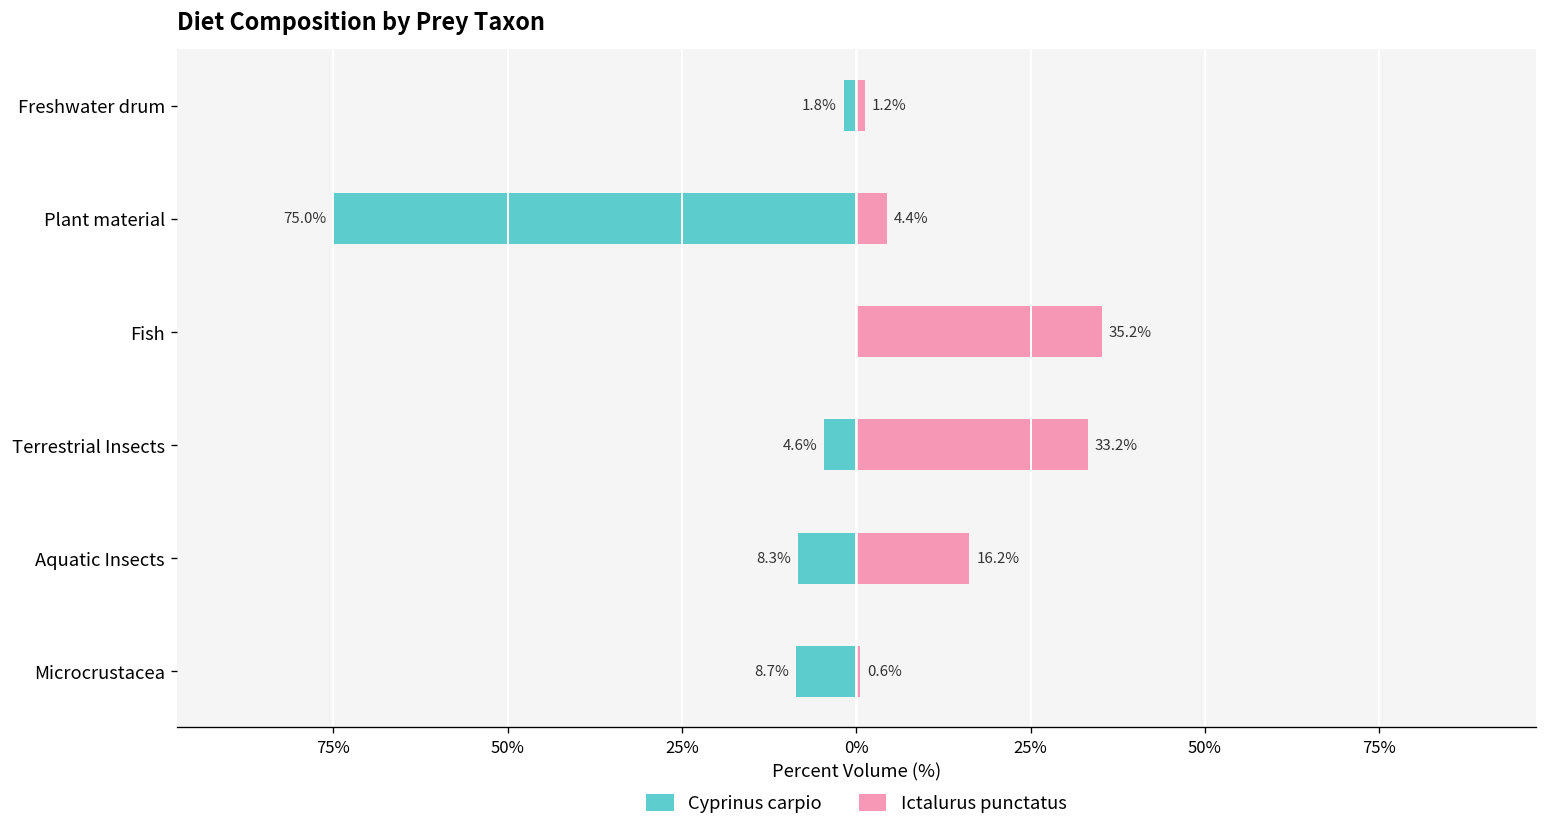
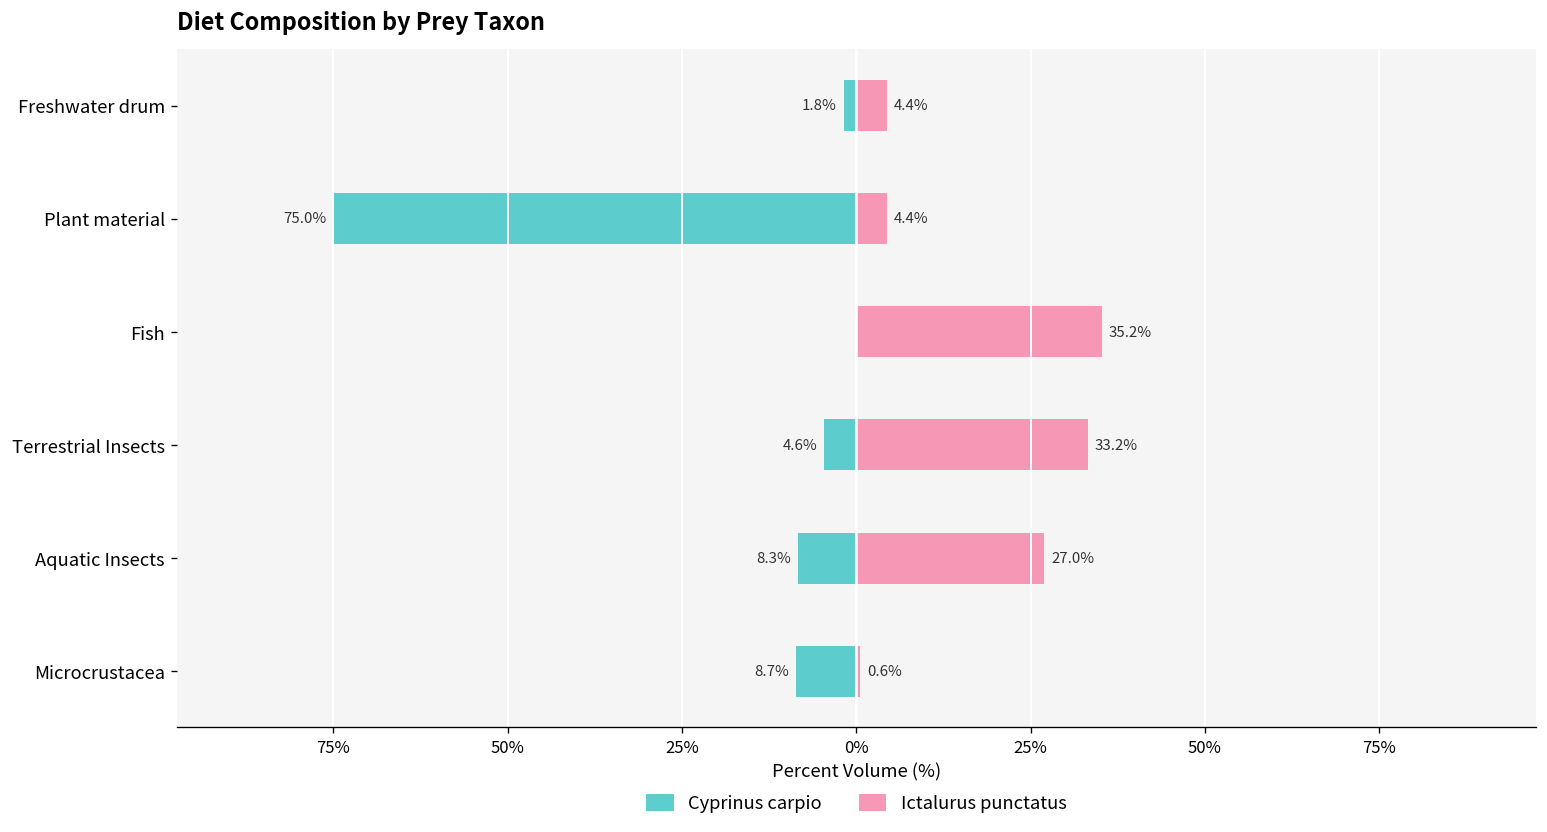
Ictalurus punctatus, Freshwater drum: 1.2% -> 4.4%
Ictalurus punctatus, Aquatic Insects: 16.2% -> 27.0%
